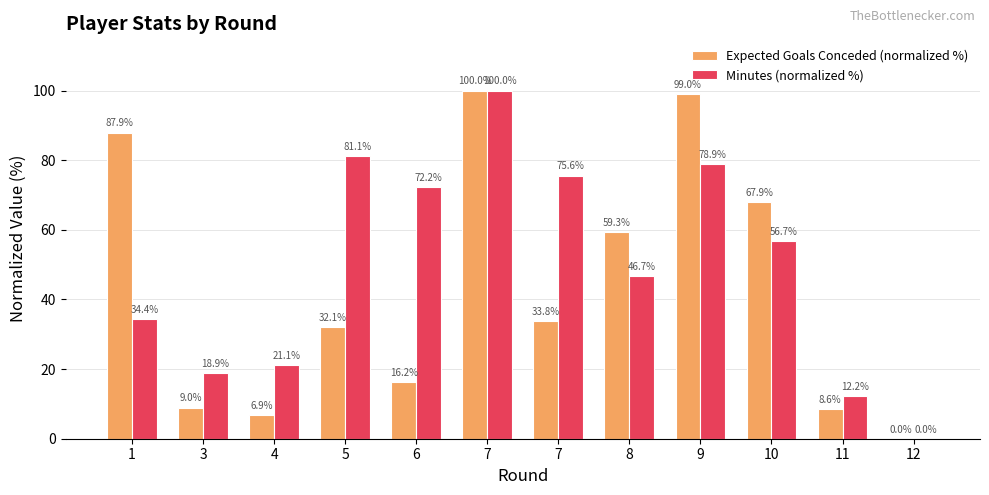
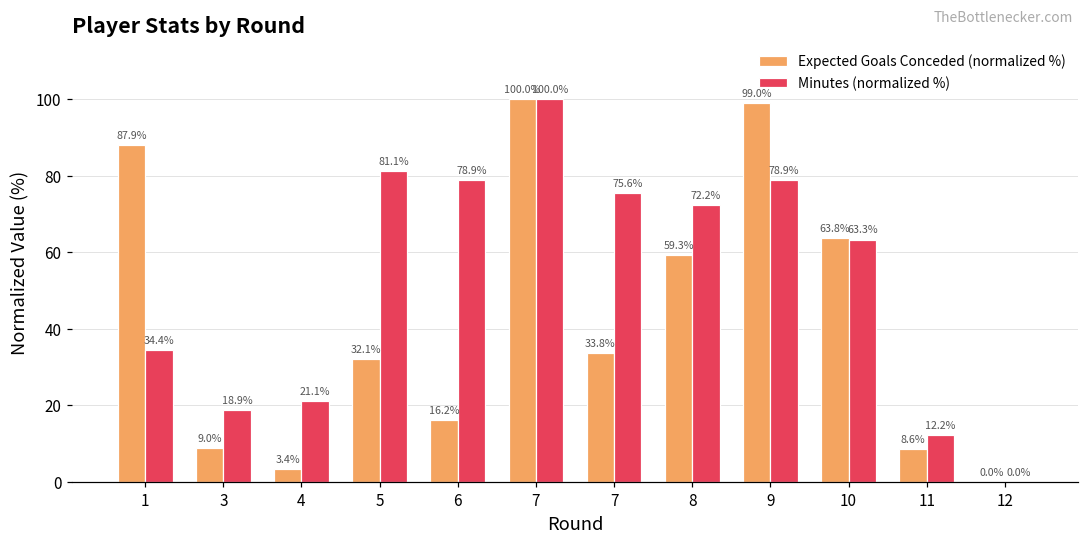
Expected Goals Conceded (normalized %), 4: 6.9% -> 3.4%
Minutes (normalized %), 6: 72.2% -> 78.9%
Minutes (normalized %), 8: 46.7% -> 72.2%
Expected Goals Conceded (normalized %), 10: 67.9% -> 63.8%
Minutes (normalized %), 10: 56.7% -> 63.3%
